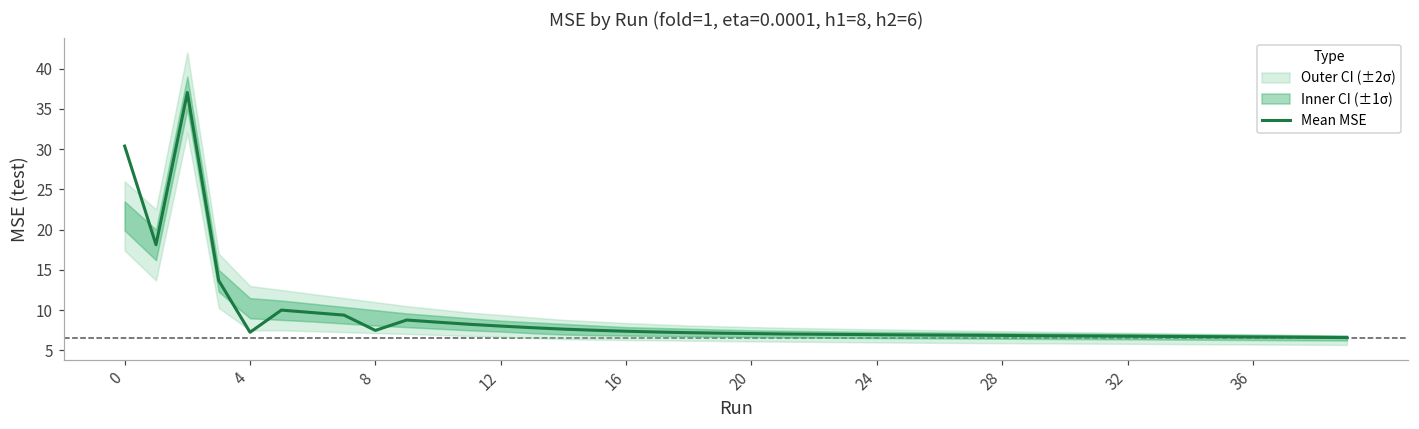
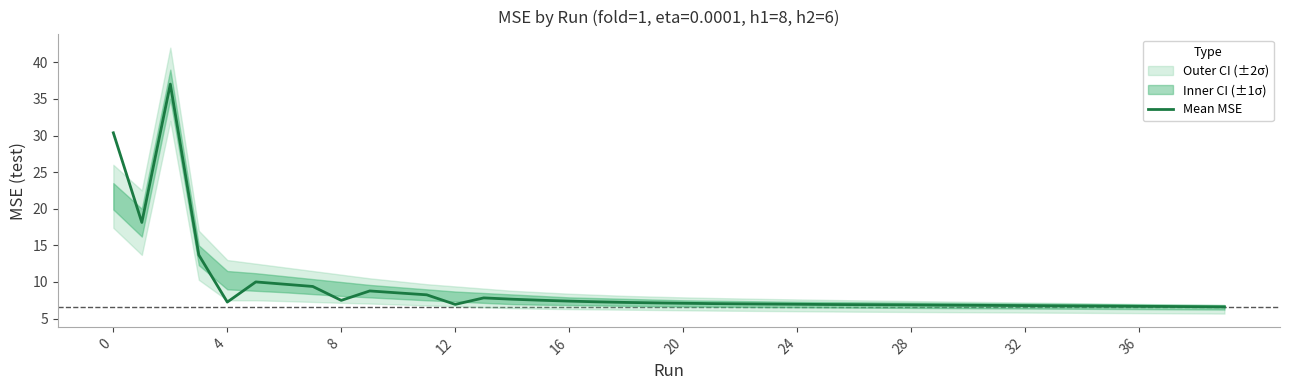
Mean MSE, 12: 8 -> 7
